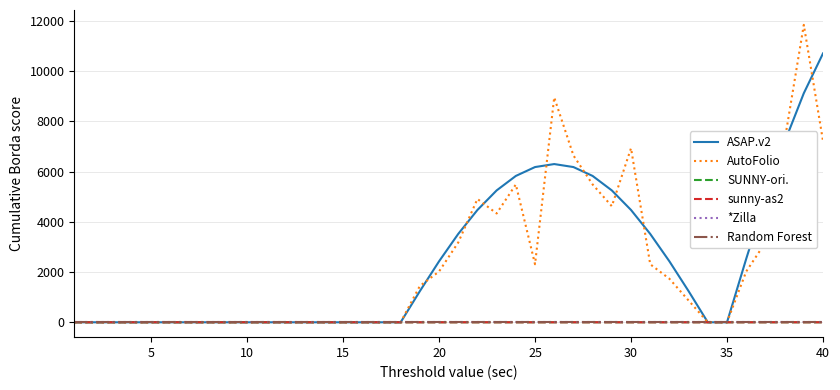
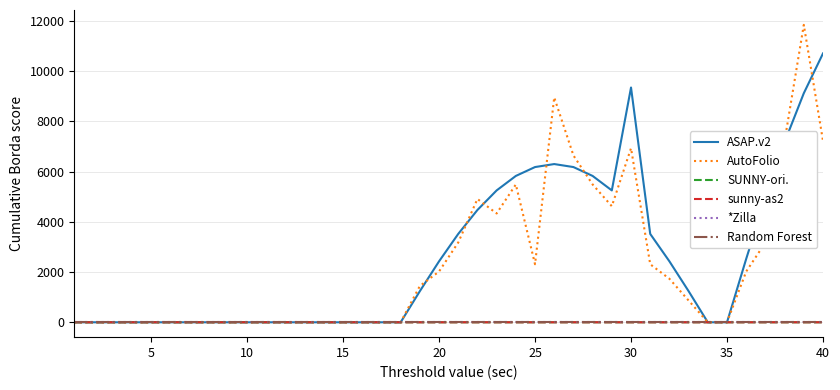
ASAP.v2, 30: 4500 -> 9400
